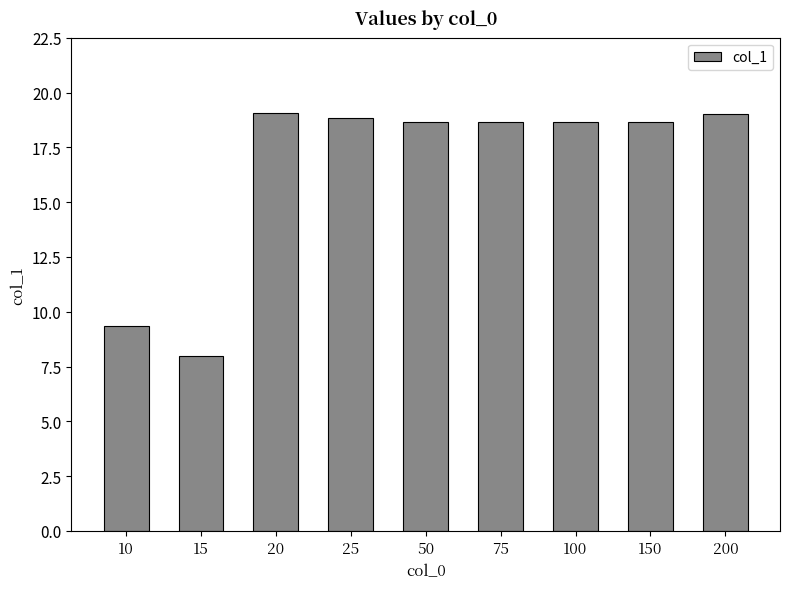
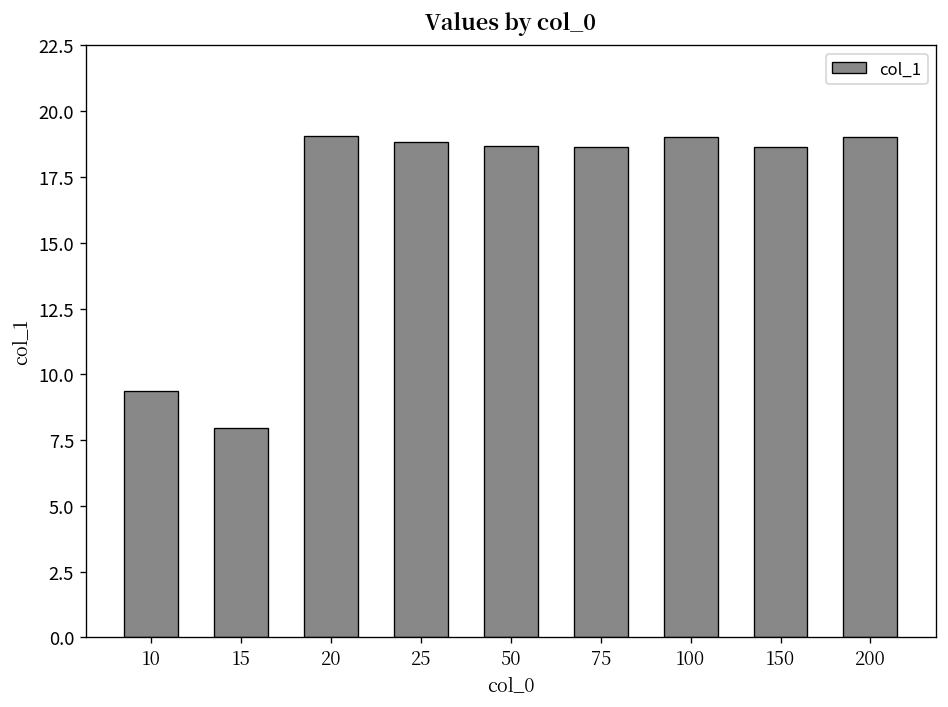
100: 18.7 -> 19.0
